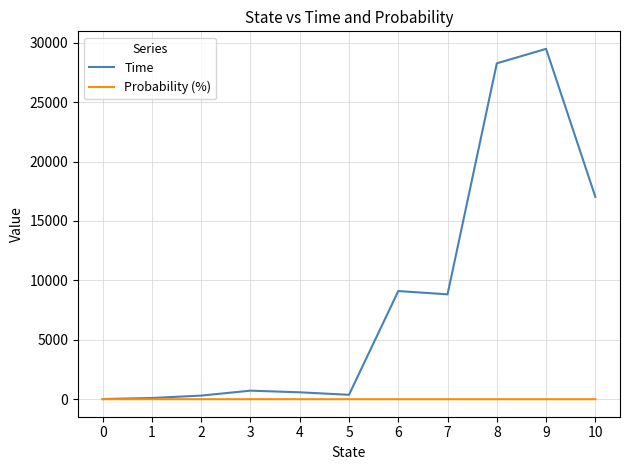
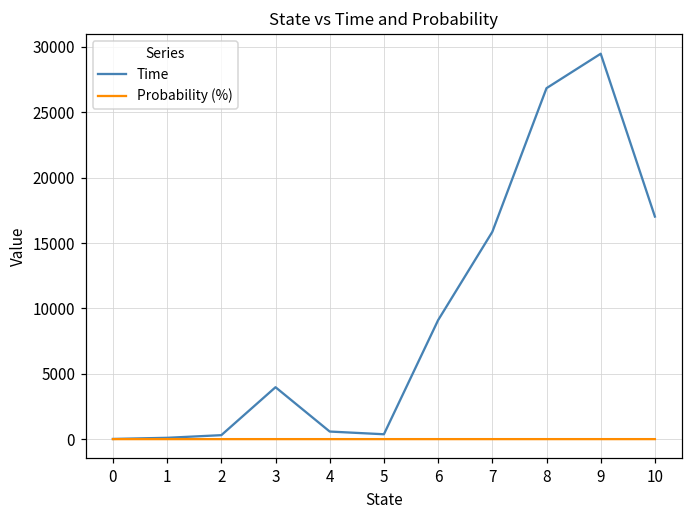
Time, 3: 700 -> 4000
Time, 7: 8800 -> 15900
Time, 8: 28300 -> 26800
